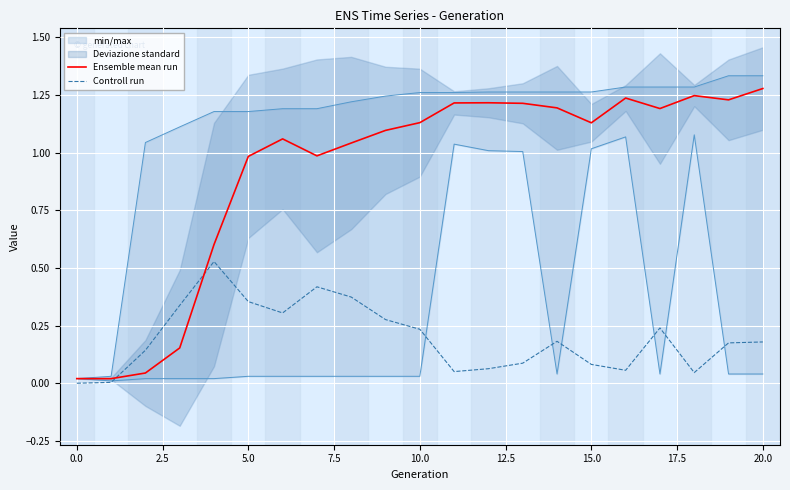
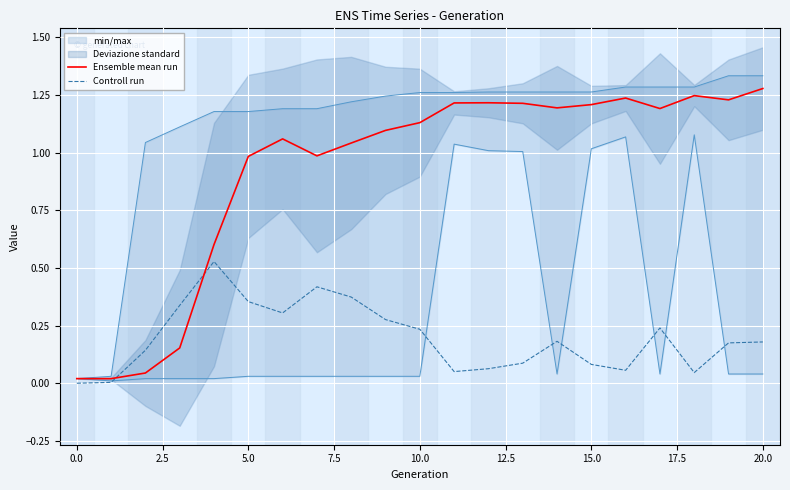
Ensemble mean run, 15.0: 1.13 -> 1.21
